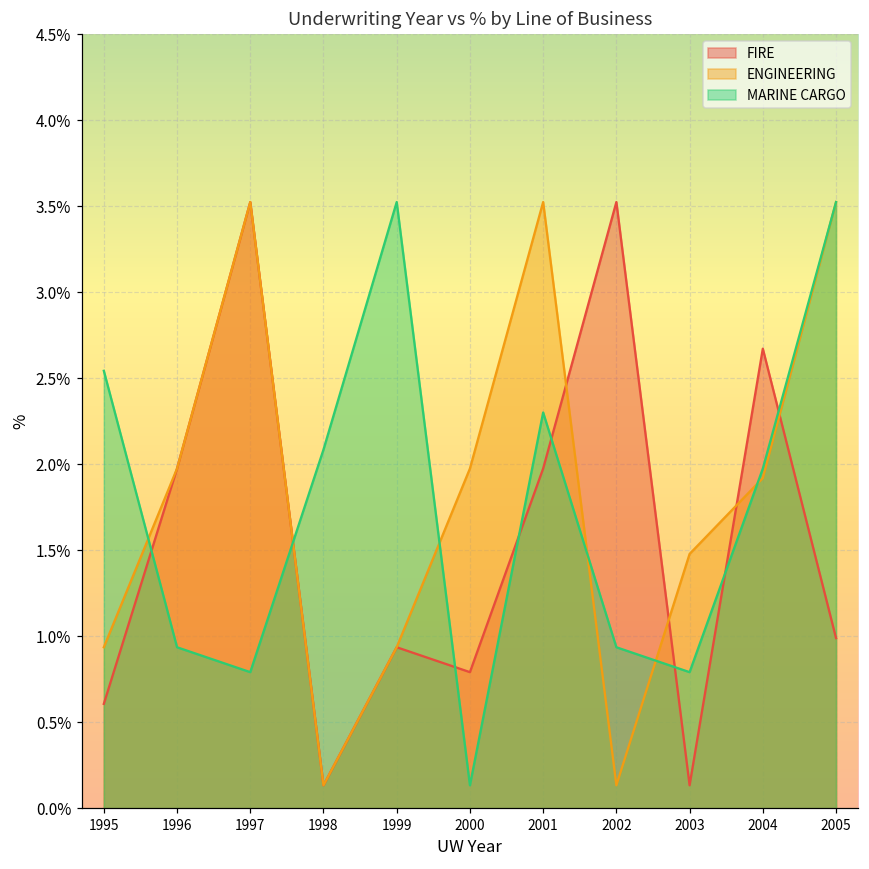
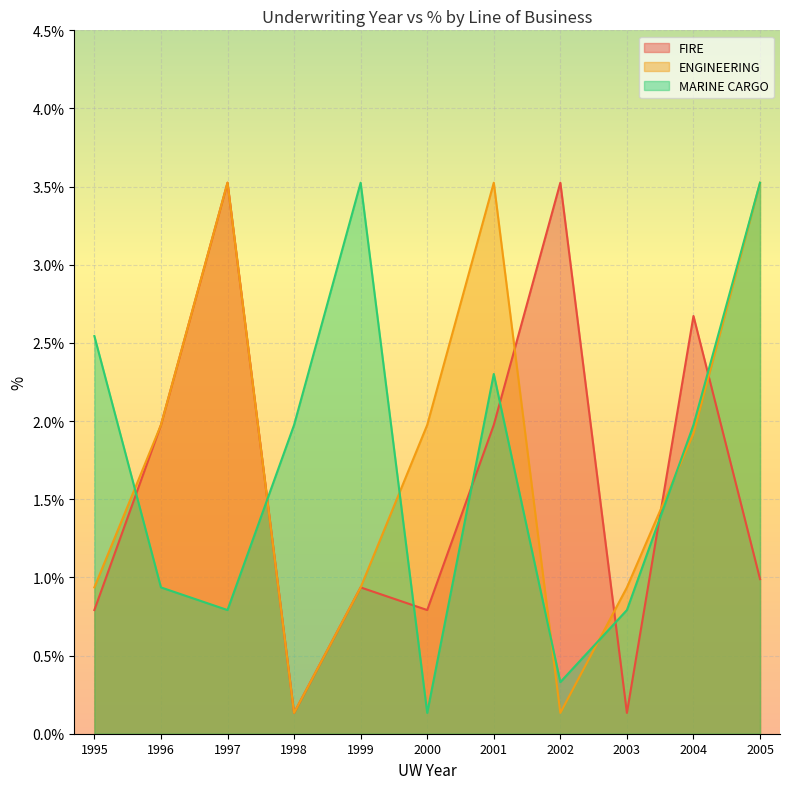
FIRE, 1995: 0.61% -> 0.79%
MARINE CARGO, 1998: 2.09% -> 1.98%
MARINE CARGO, 2002: 0.94% -> 0.33%
ENGINEERING, 2003: 1.48% -> 0.94%
